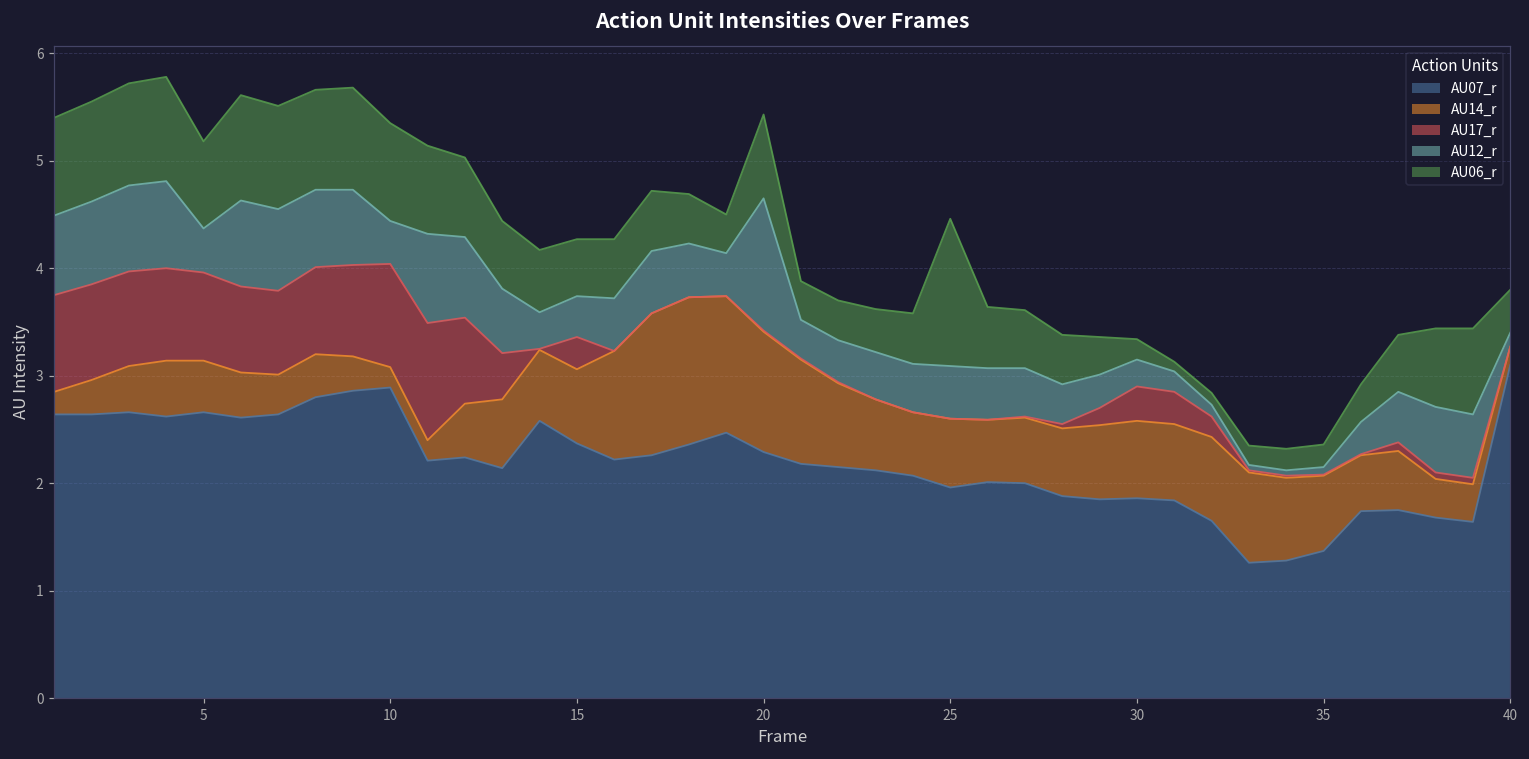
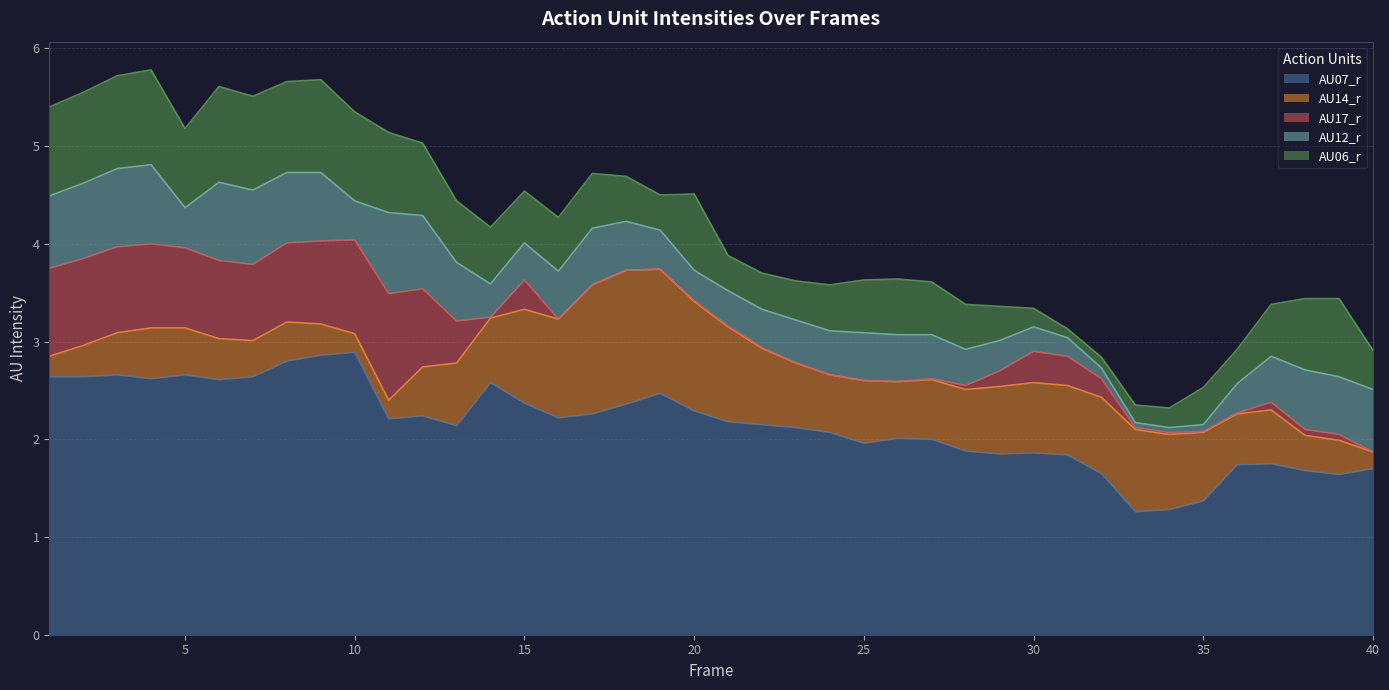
AU14_r, 15: 0.7 -> 1.0
AU12_r, 20: 1.2 -> 0.3
AU06_r, 25: 1.4 -> 0.5
AU06_r, 35: 0.2 -> 0.4
AU07_r, 40: 3.1 -> 1.7
AU12_r, 40: 0.1 -> 0.6
